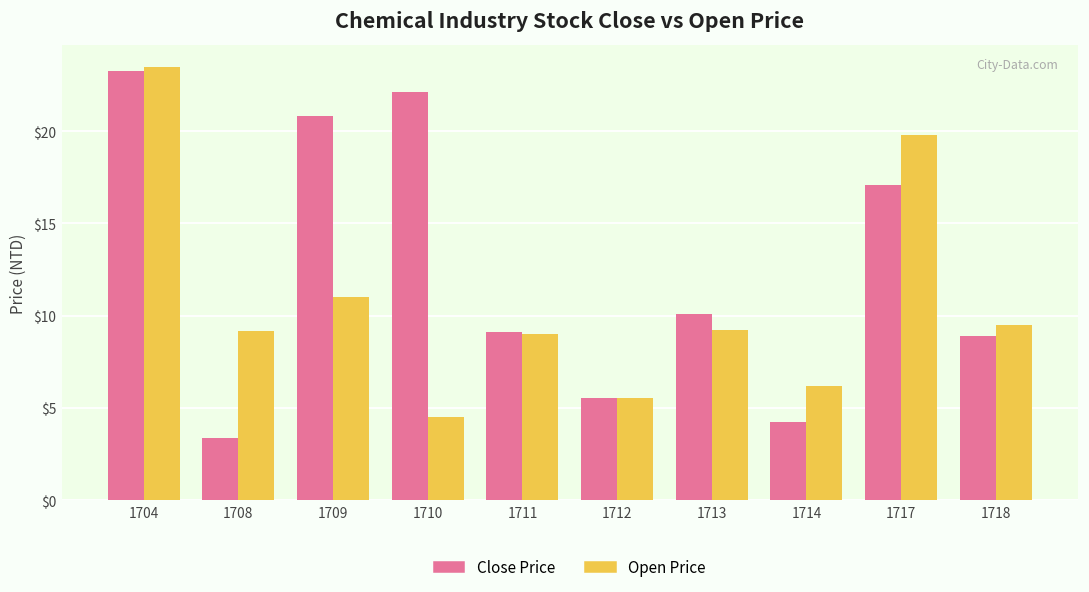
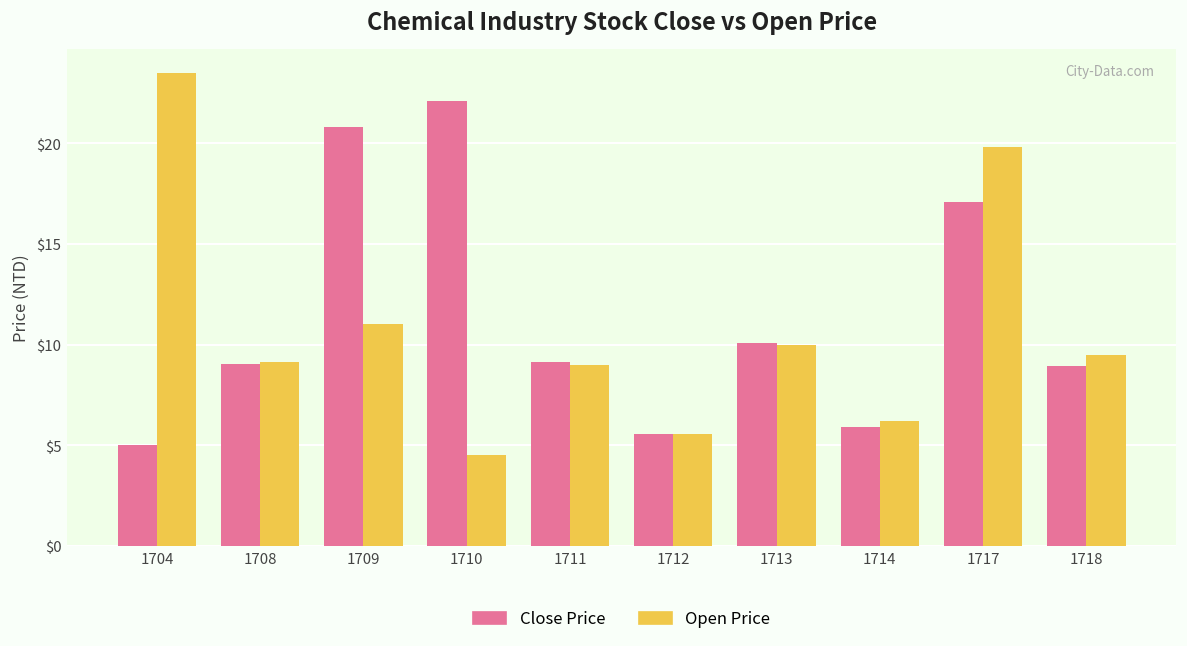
Close Price, 1704: $23.3 -> $5.0
Close Price, 1708: $3.4 -> $9.1
Open Price, 1713: $9.2 -> $10.0
Close Price, 1714: $4.3 -> $5.9
